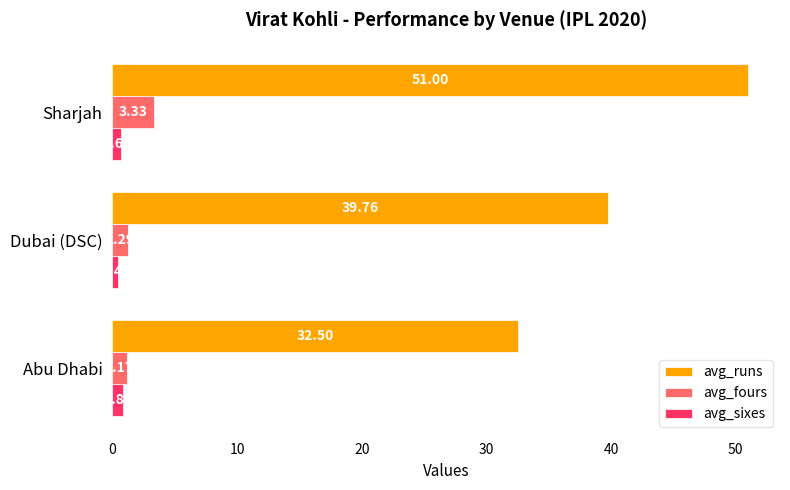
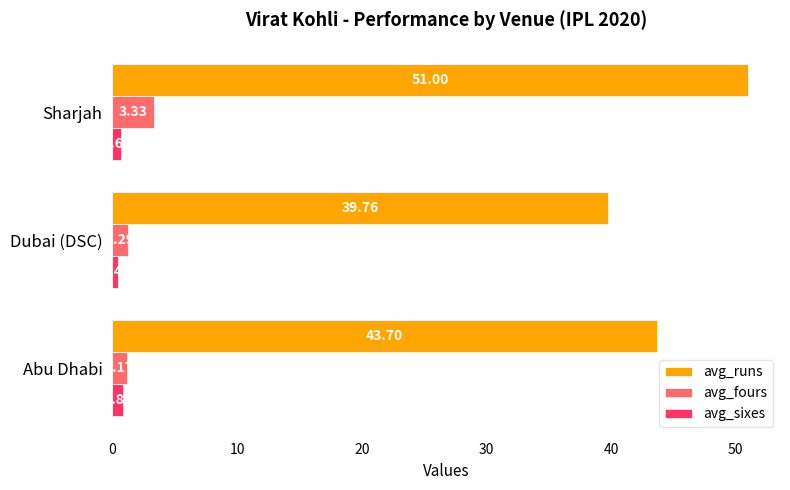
avg_runs, Abu Dhabi: 32.50 -> 43.70
